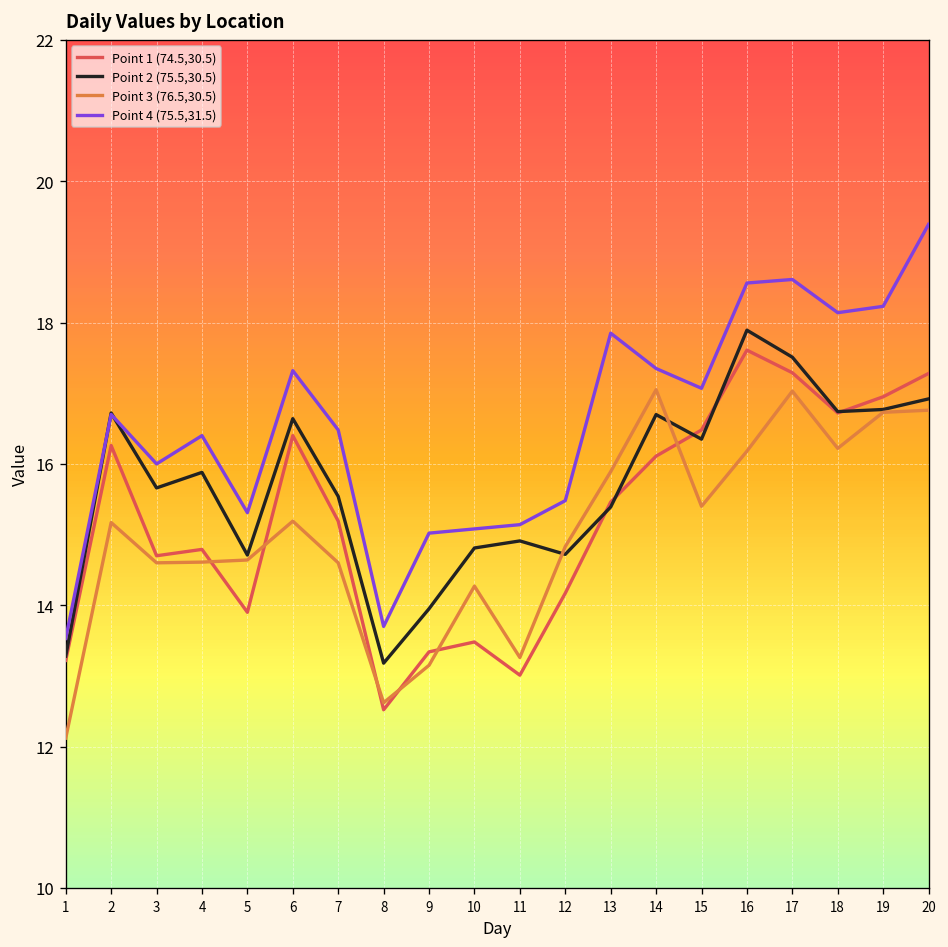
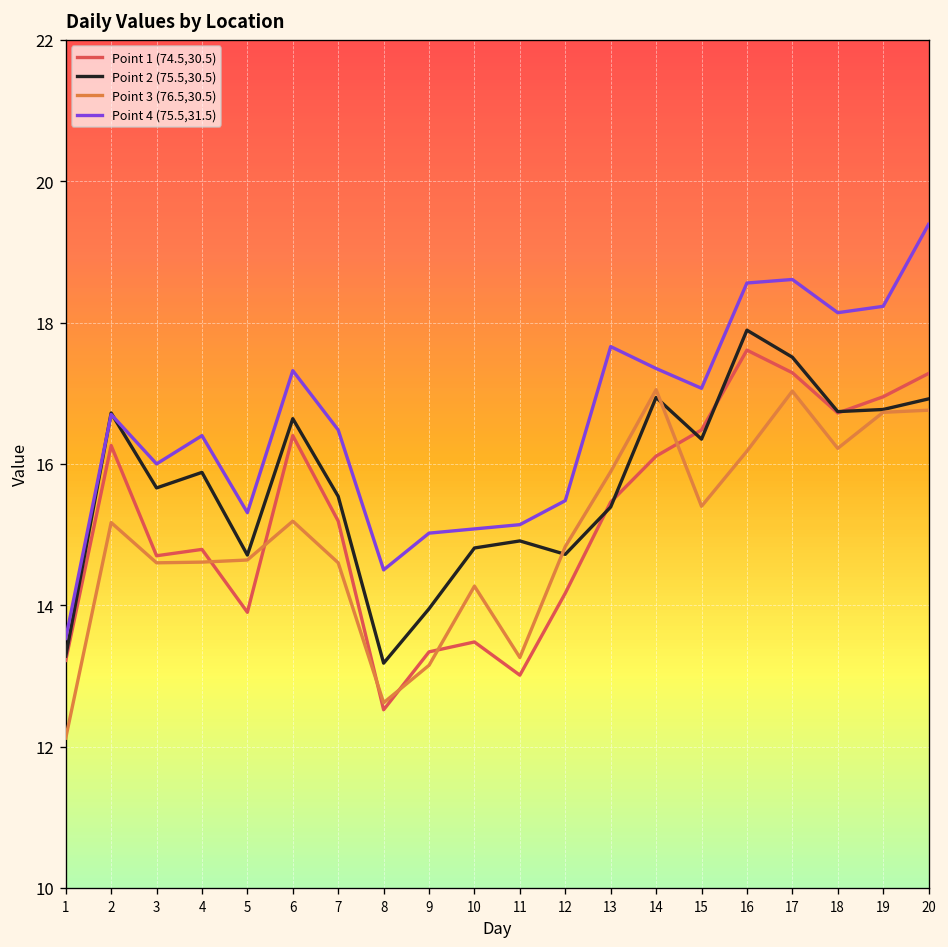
Point 4 (75.5,31.5), 8: 13.7 -> 14.5
Point 4 (75.5,31.5), 13: 17.9 -> 17.7
Point 2 (75.5,30.5), 14: 16.7 -> 16.9
